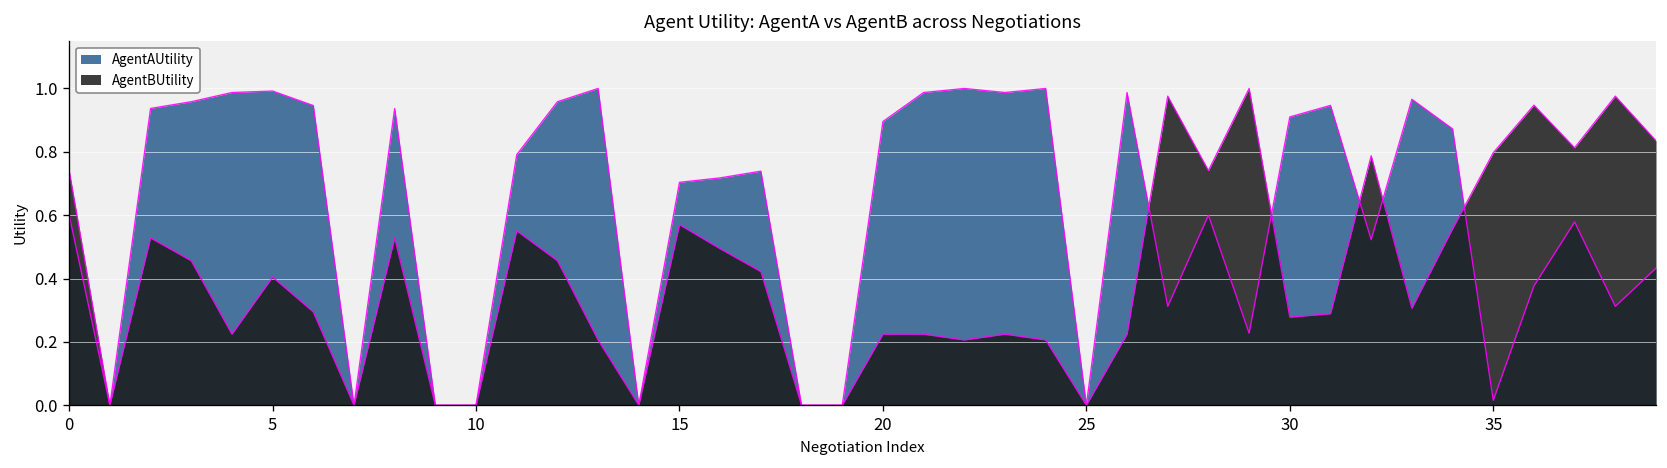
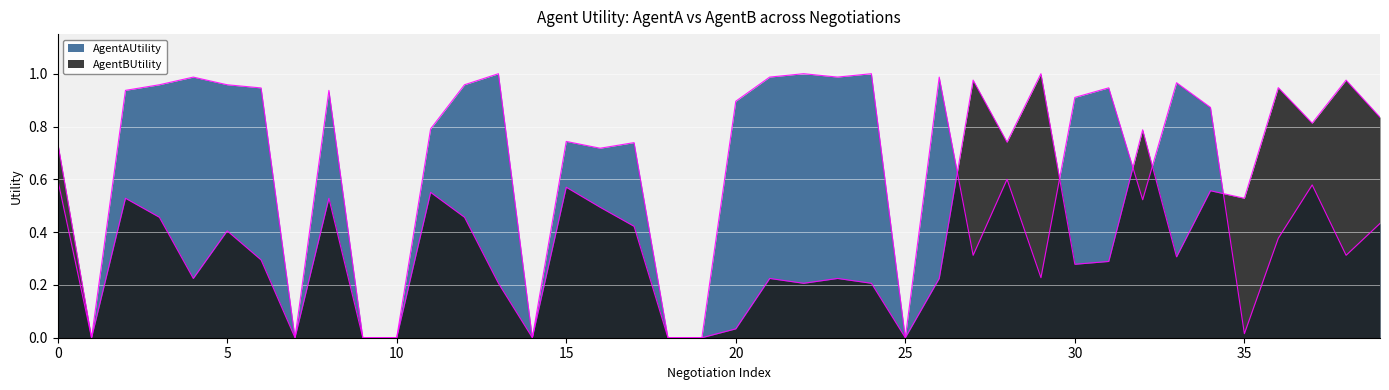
AgentAUtility, 5: 0.99 -> 0.96
AgentAUtility, 15: 0.70 -> 0.74
AgentBUtility, 20: 0.22 -> 0.03
AgentBUtility, 35: 0.80 -> 0.53
